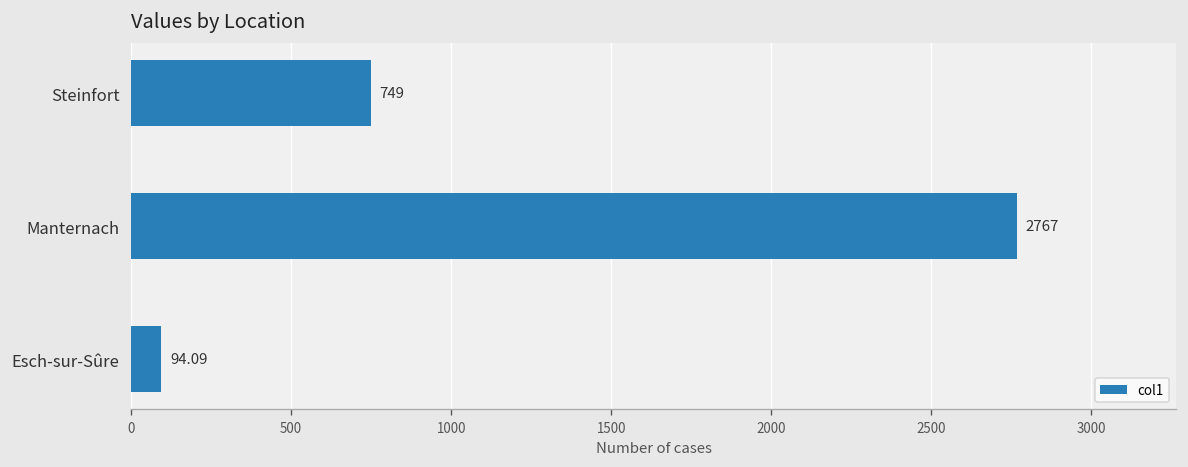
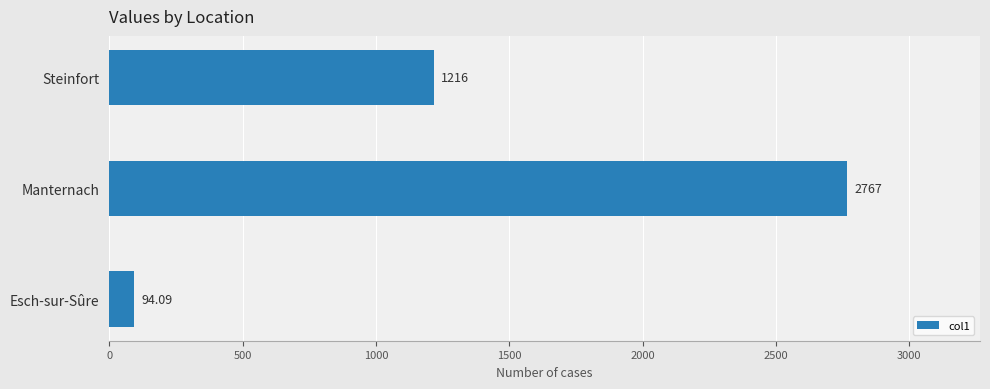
Steinfort: 749 -> 1216
